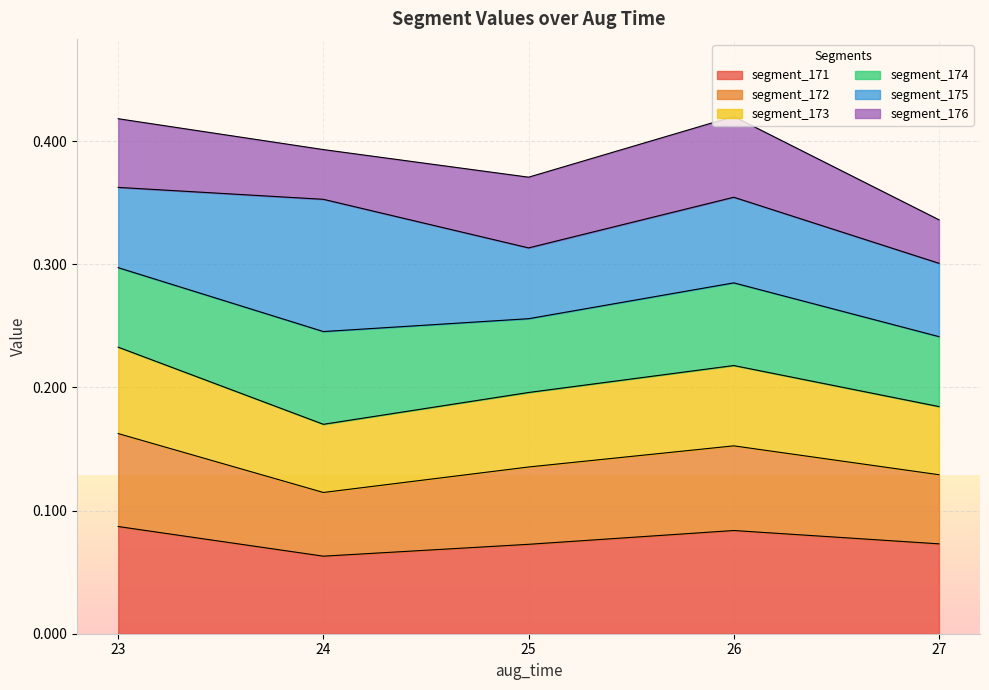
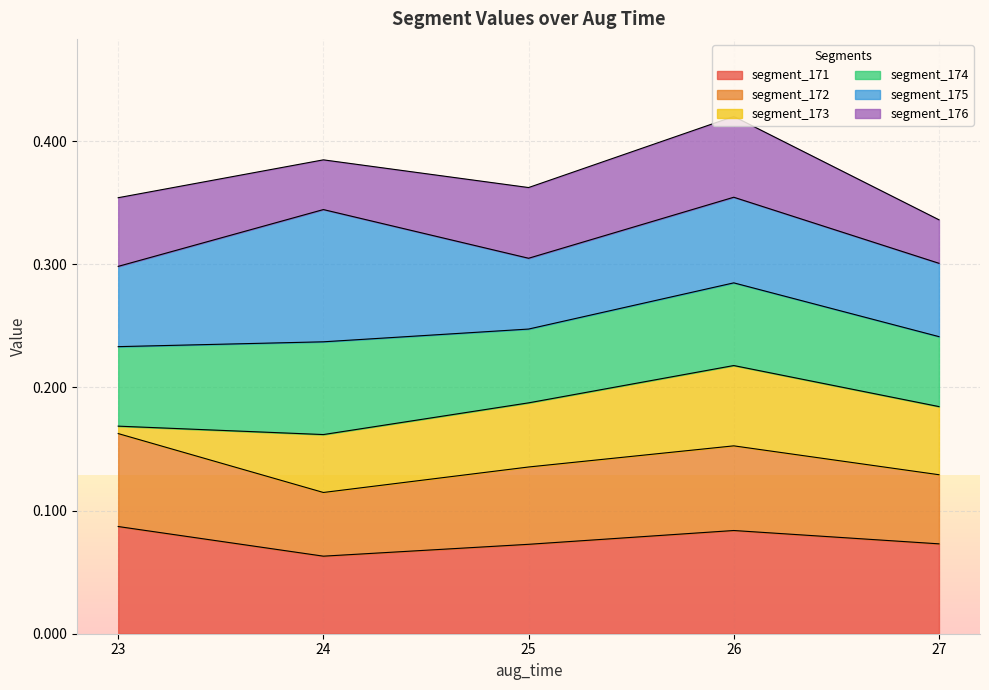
segment_173, 23: 0.070 -> 0.006
segment_173, 24: 0.055 -> 0.047
segment_173, 25: 0.061 -> 0.052
